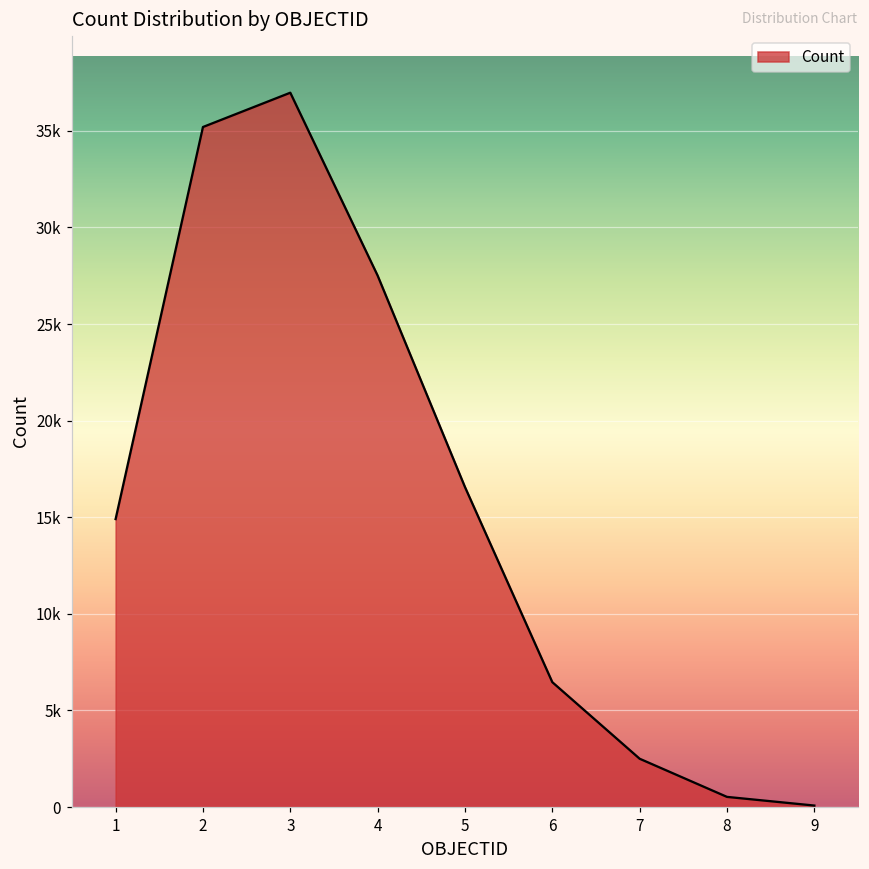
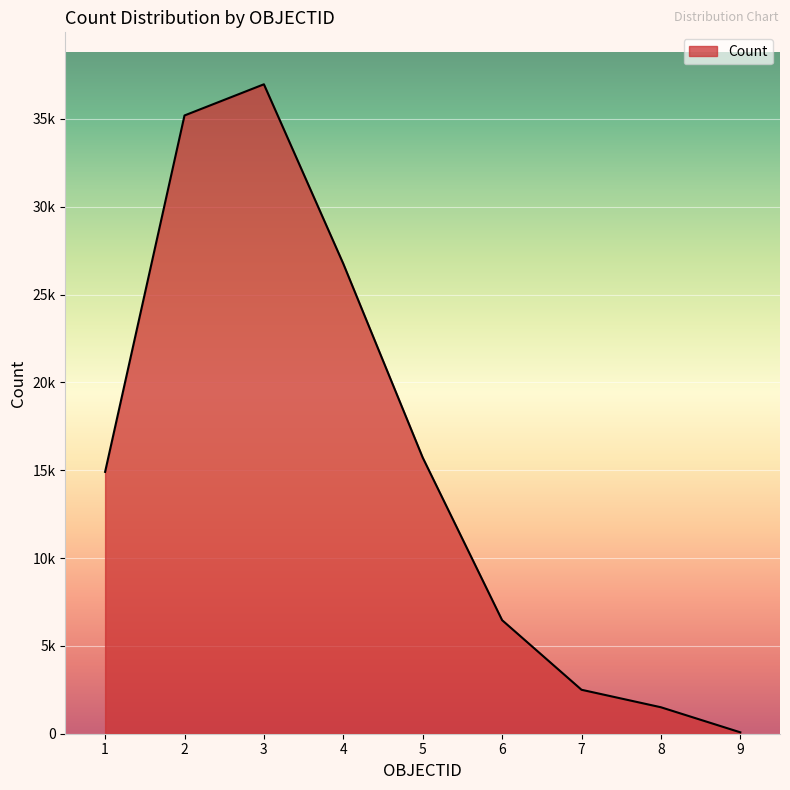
4: 27500 -> 26800
5: 16600 -> 15700
8: 500 -> 1500
